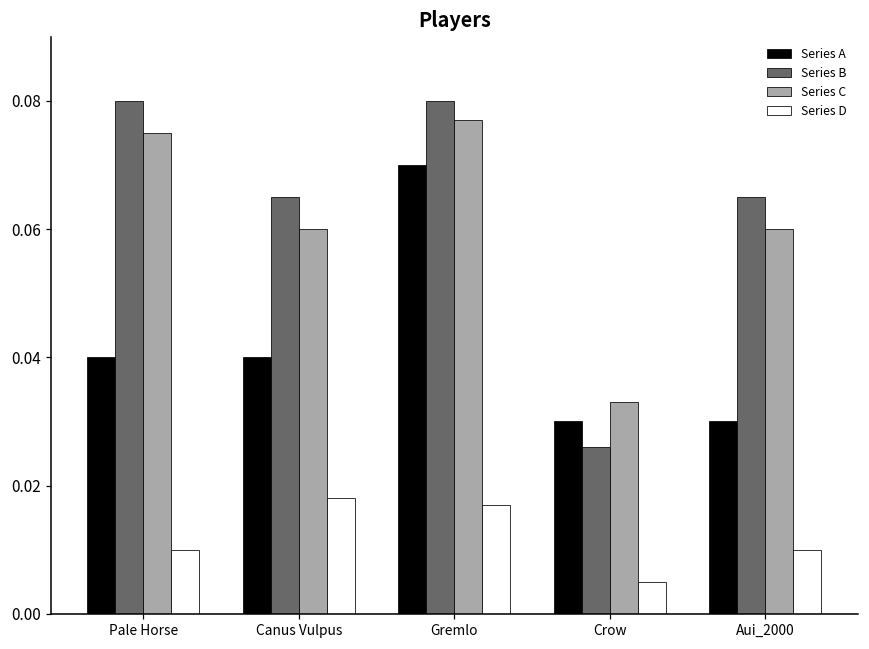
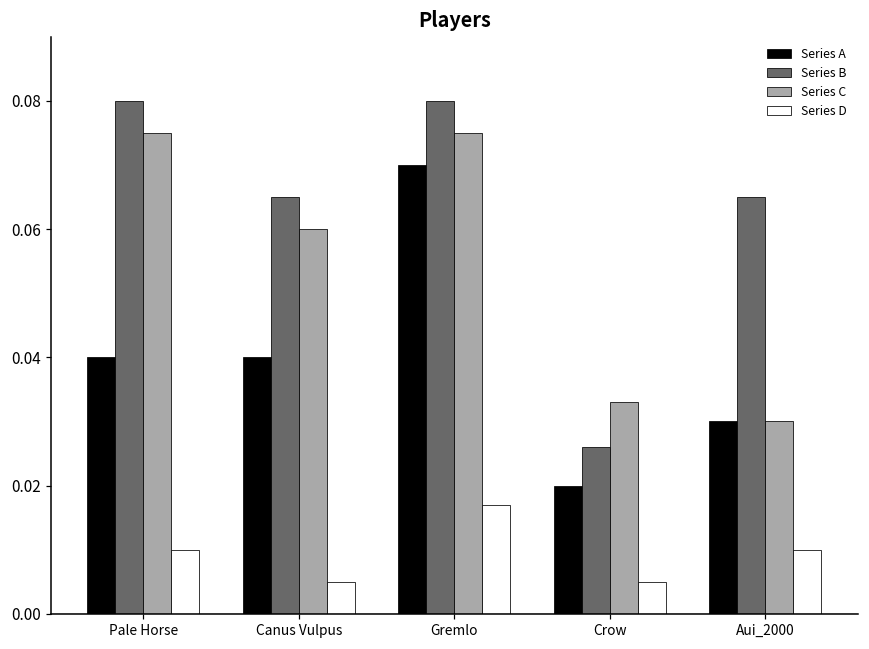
Series D, Canus Vulpus: 0.018 -> 0.005
Series C, Gremlo: 0.077 -> 0.075
Series A, Crow: 0.03 -> 0.02
Series C, Aui_2000: 0.06 -> 0.03
